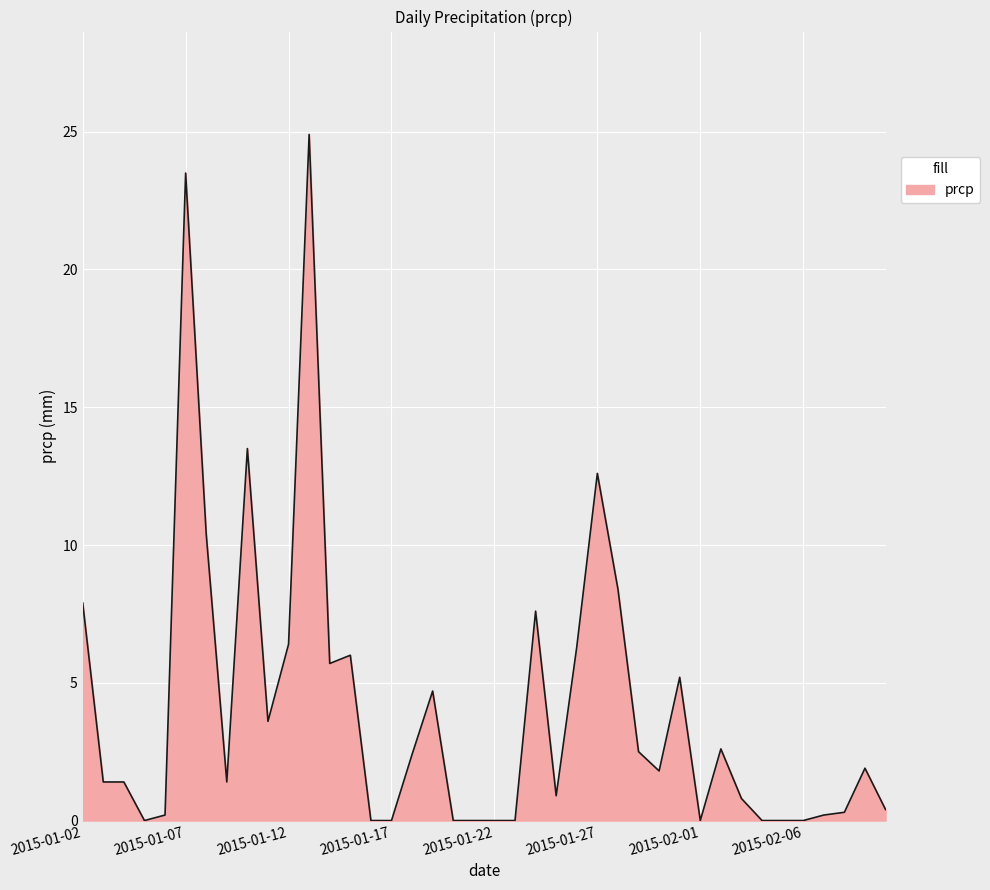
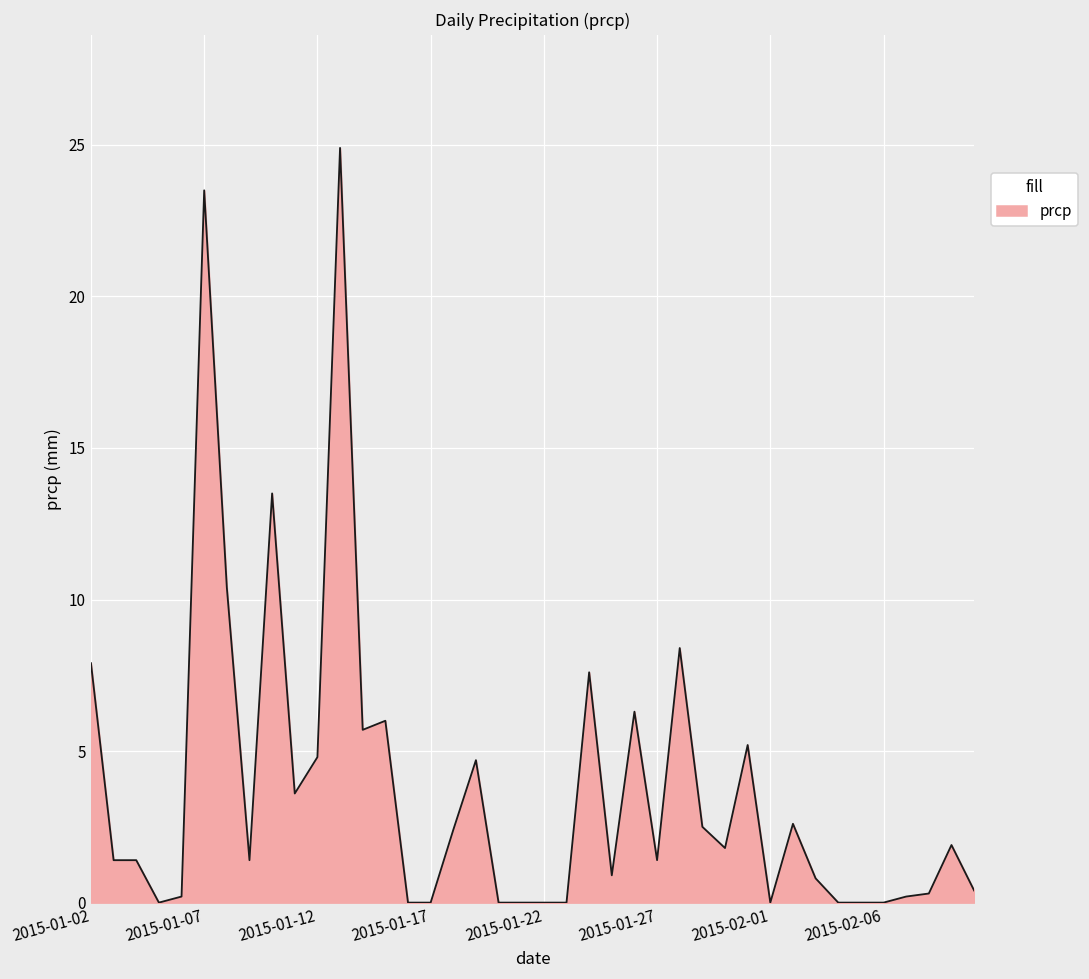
2015-01-12: 6.4 -> 4.8
2015-01-27: 12.6 -> 1.4
